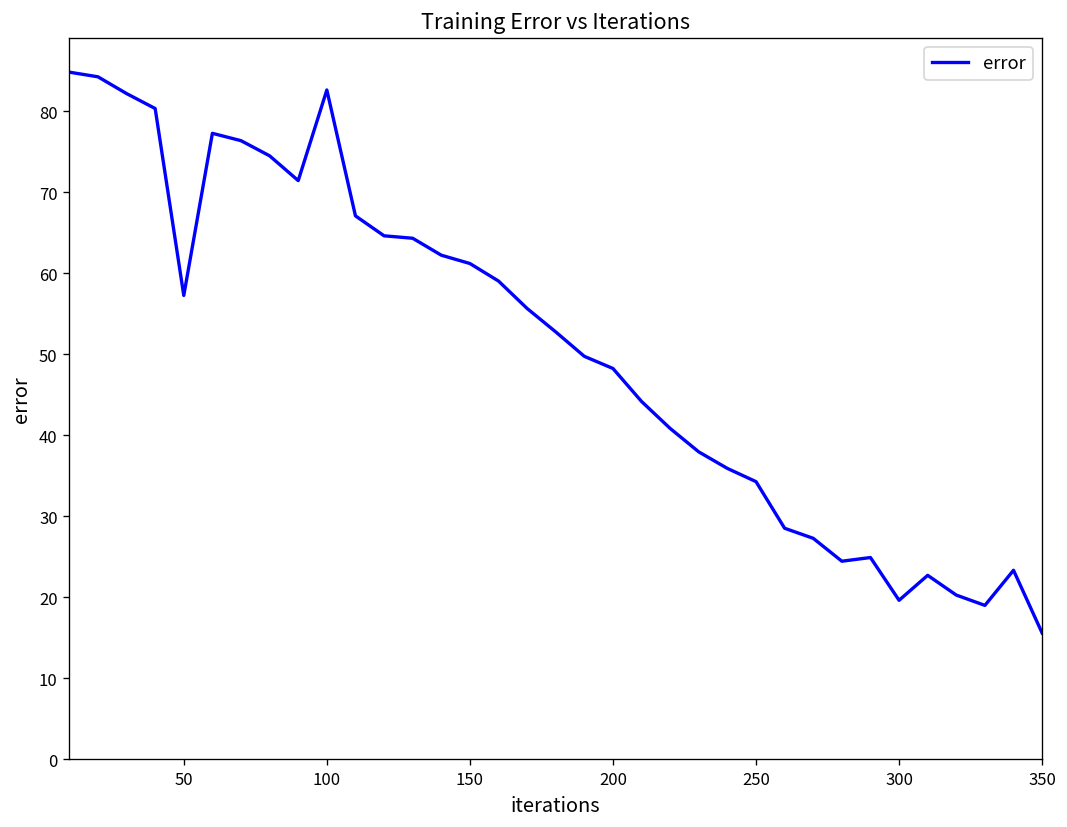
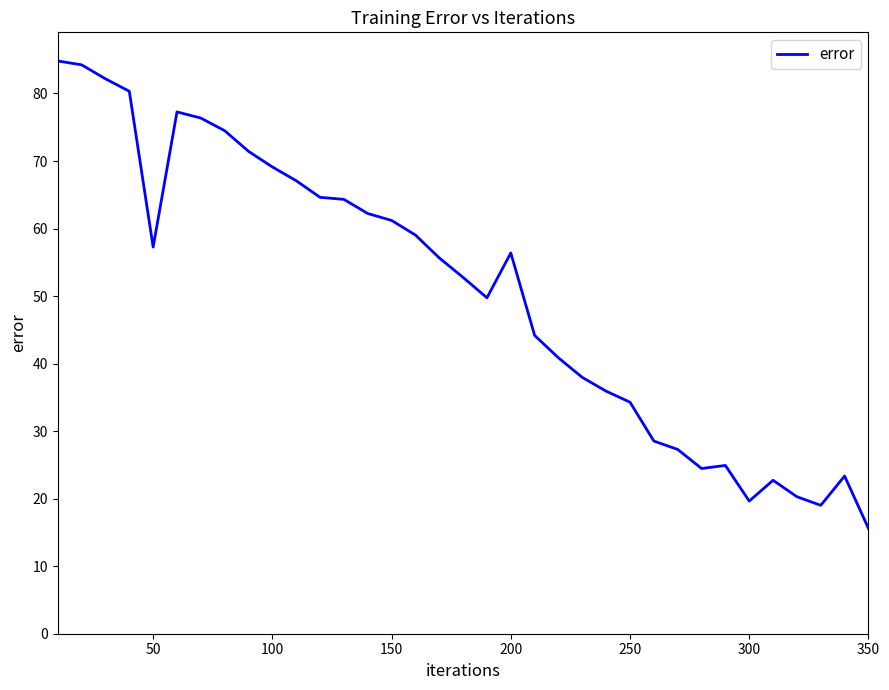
100: 83 -> 69
200: 48 -> 56
